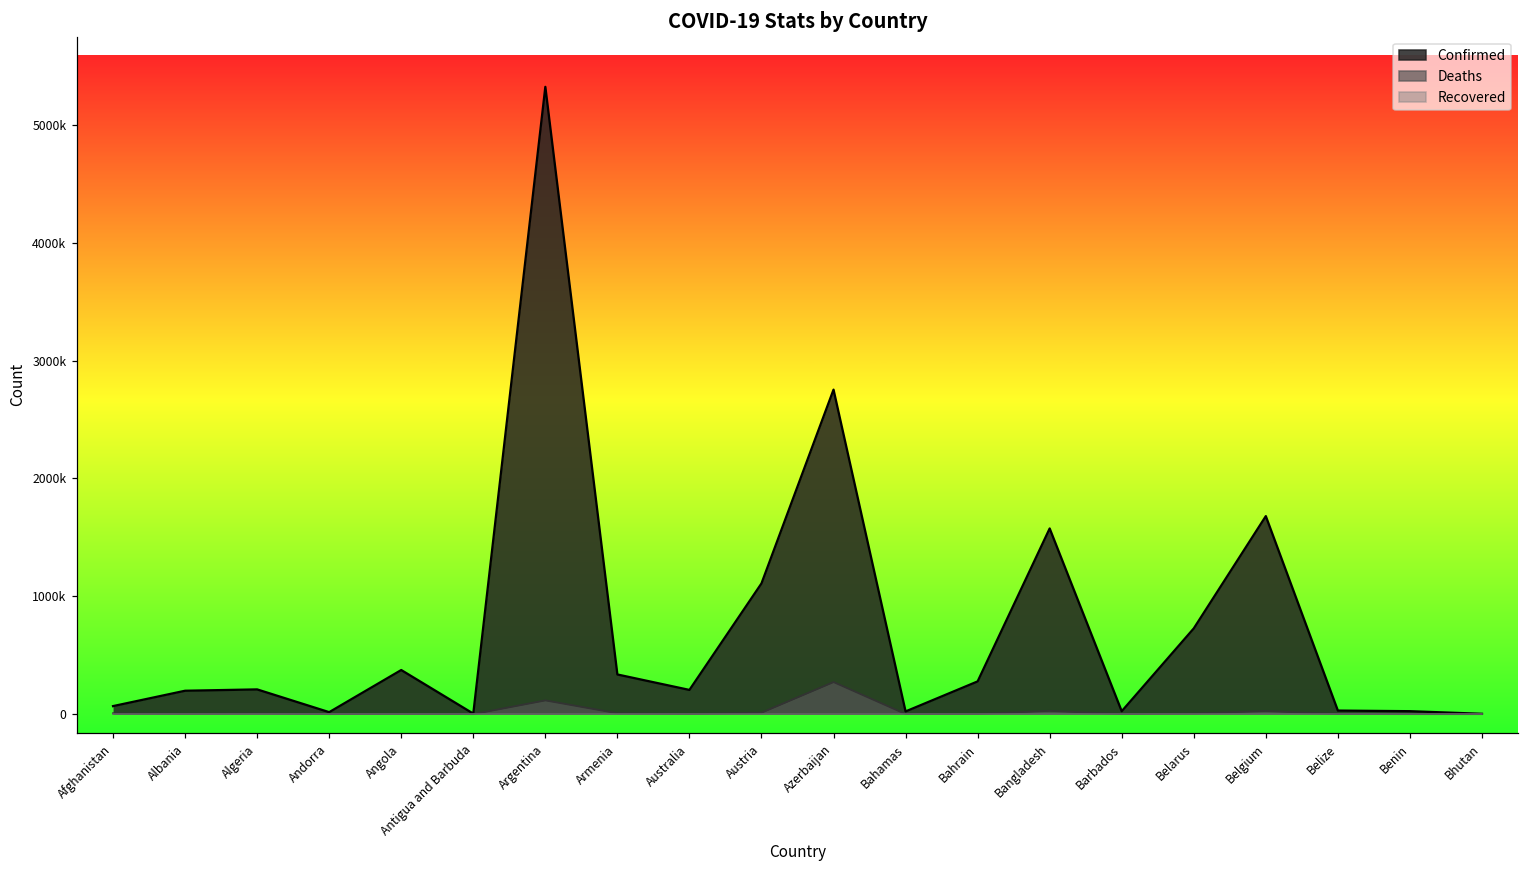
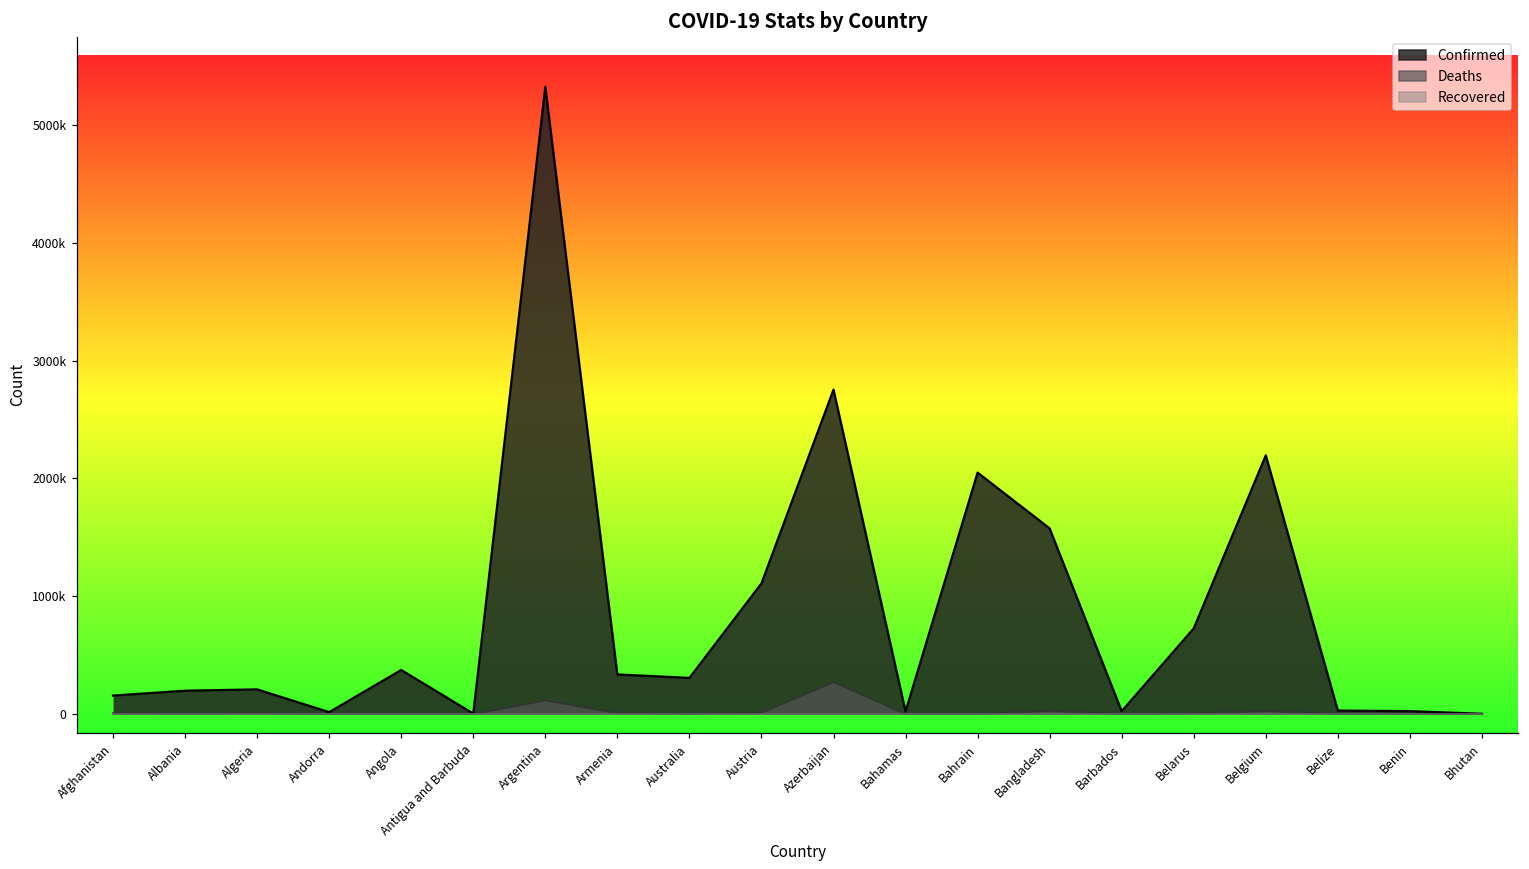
Confirmed, Afghanistan: 70000 -> 160000
Confirmed, Australia: 210000 -> 310000
Confirmed, Bahrain: 280000 -> 2050000
Confirmed, Belgium: 1680000 -> 2200000
